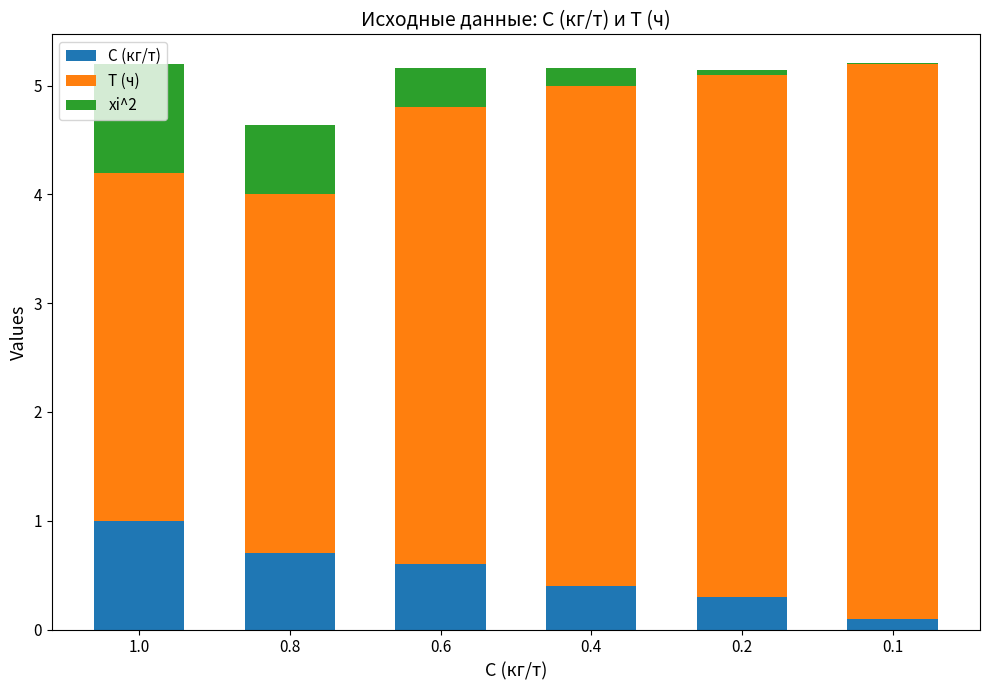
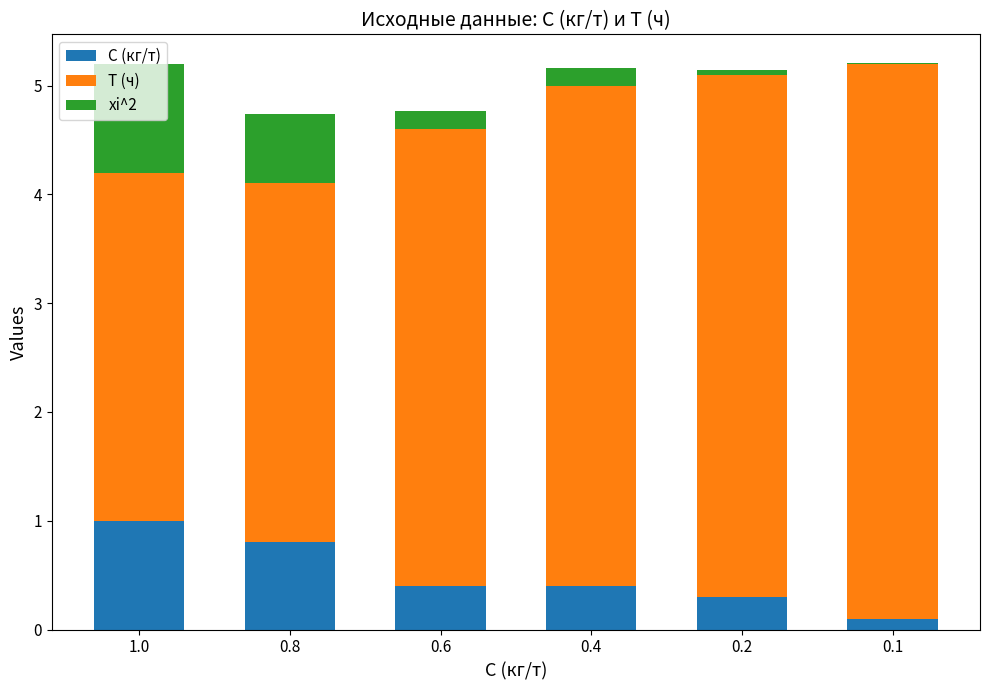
С (кг/т), 0.8: 0.7 -> 0.8
С (кг/т), 0.6: 0.6 -> 0.4
xi^2, 0.6: 0.36 -> 0.17
